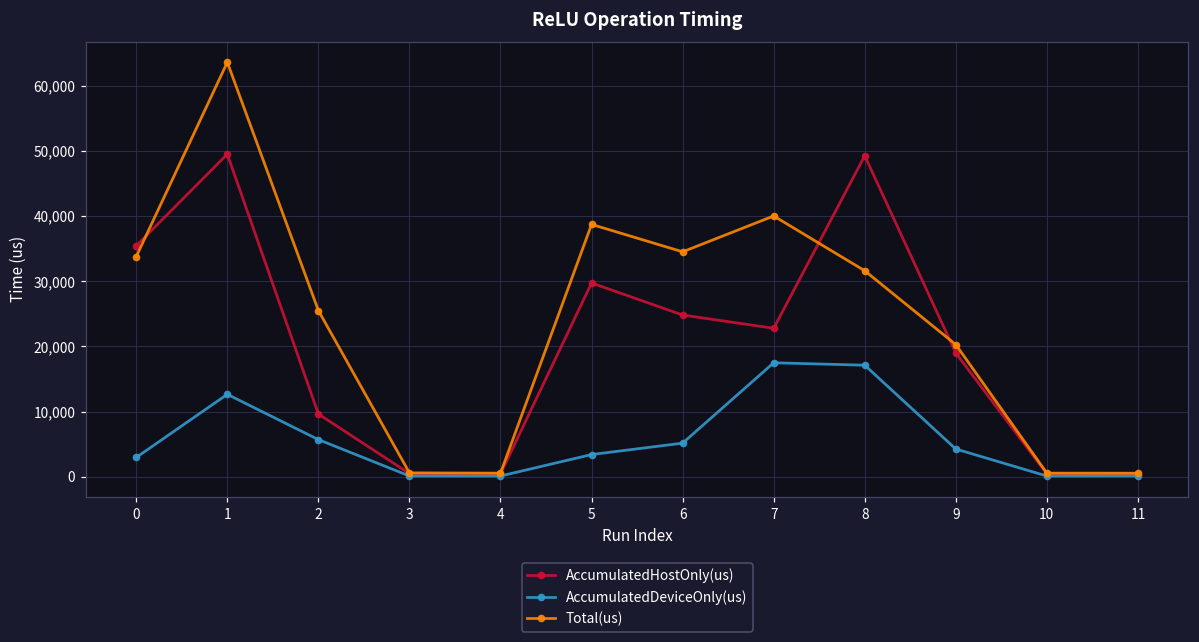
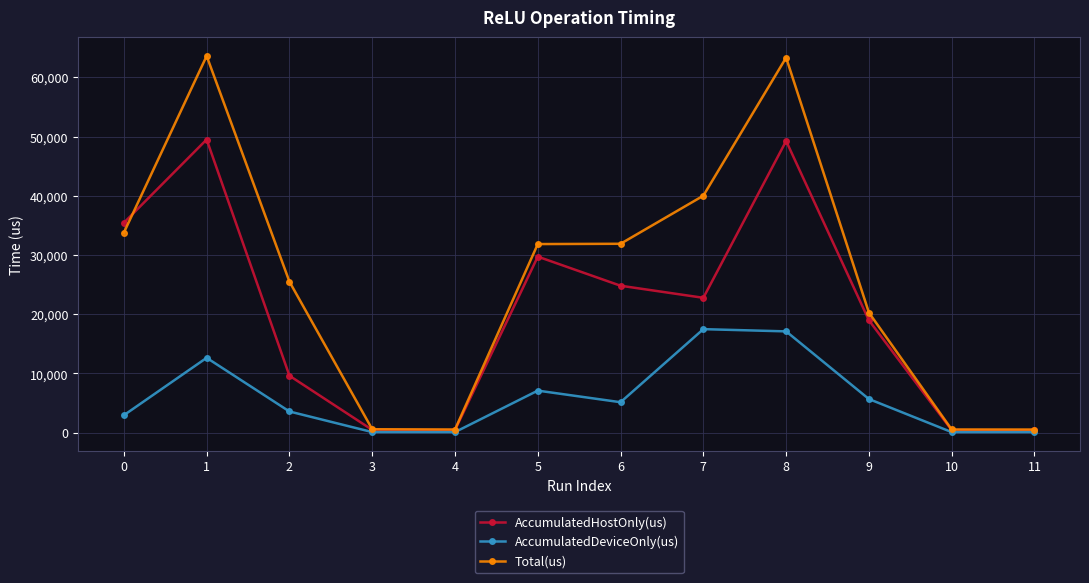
AccumulatedDeviceOnly(us), 2: 6,000 -> 4,000
AccumulatedDeviceOnly(us), 5: 3,000 -> 7,000
Total(us), 5: 39,000 -> 32,000
Total(us), 6: 35,000 -> 32,000
Total(us), 8: 32,000 -> 63,000
AccumulatedDeviceOnly(us), 9: 4,000 -> 6,000
